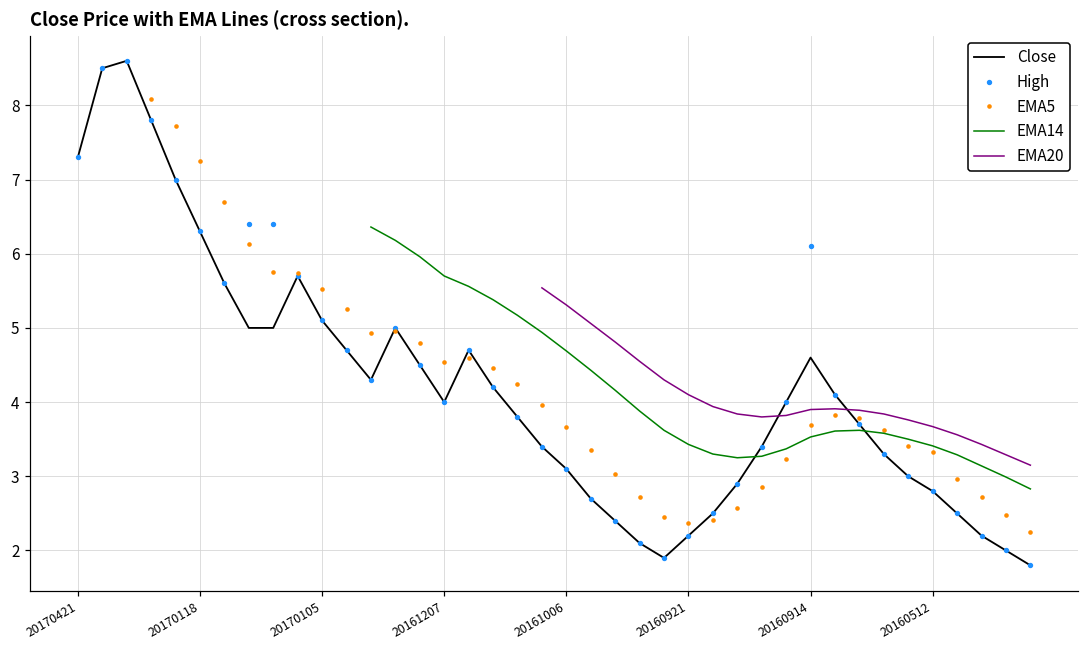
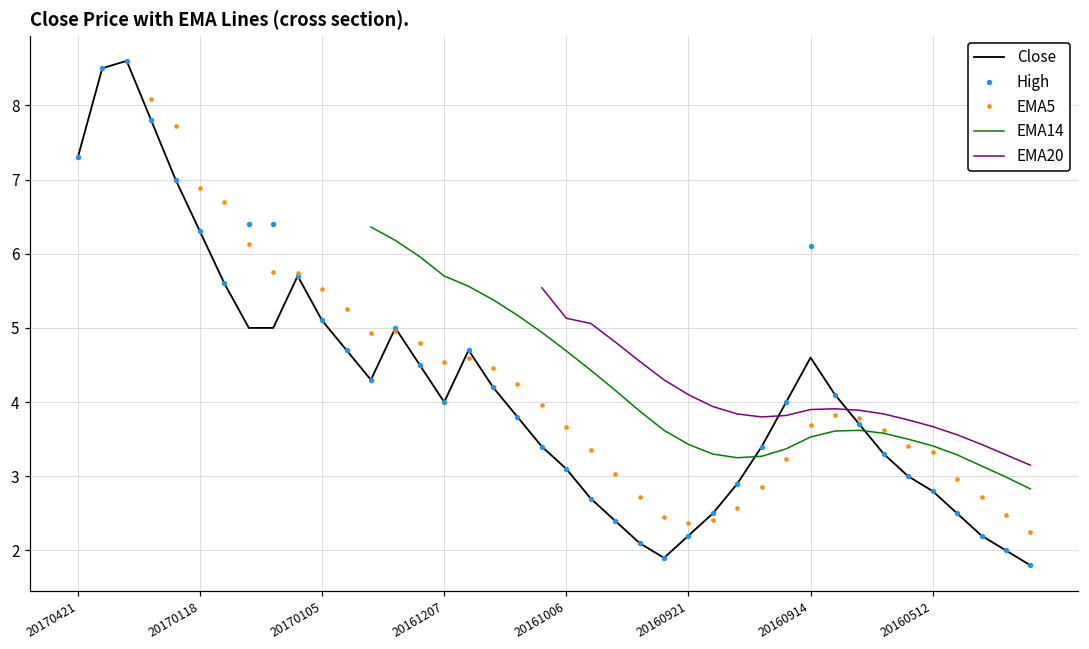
EMA5, 20170118: 7.3 -> 6.9
EMA20, 20161006: 5.3 -> 5.1
